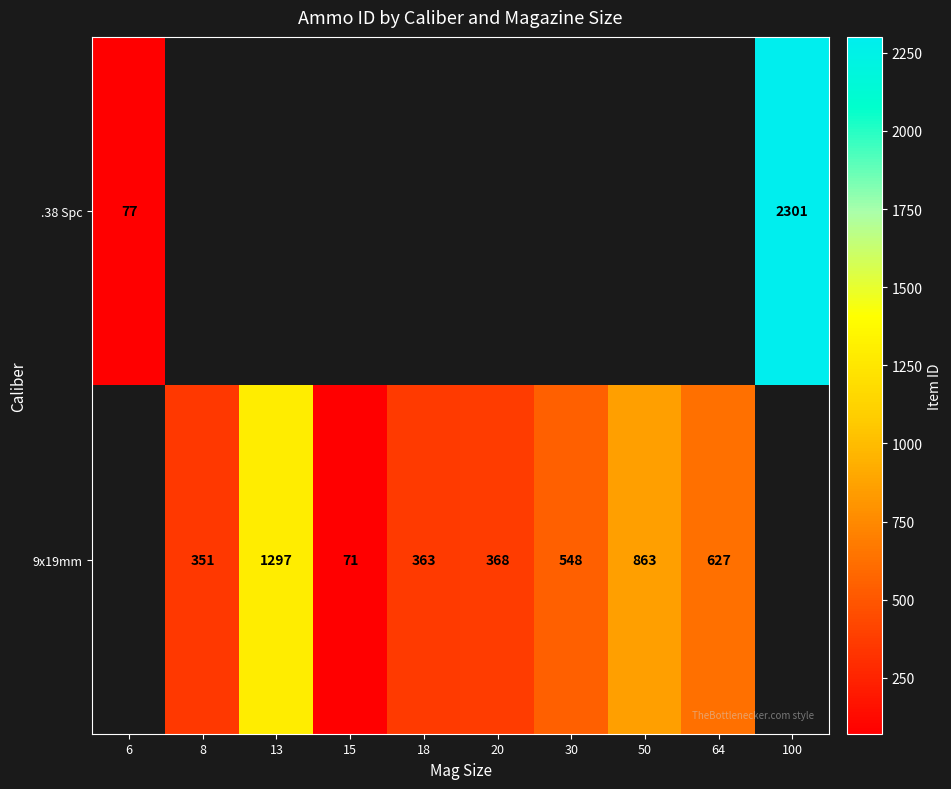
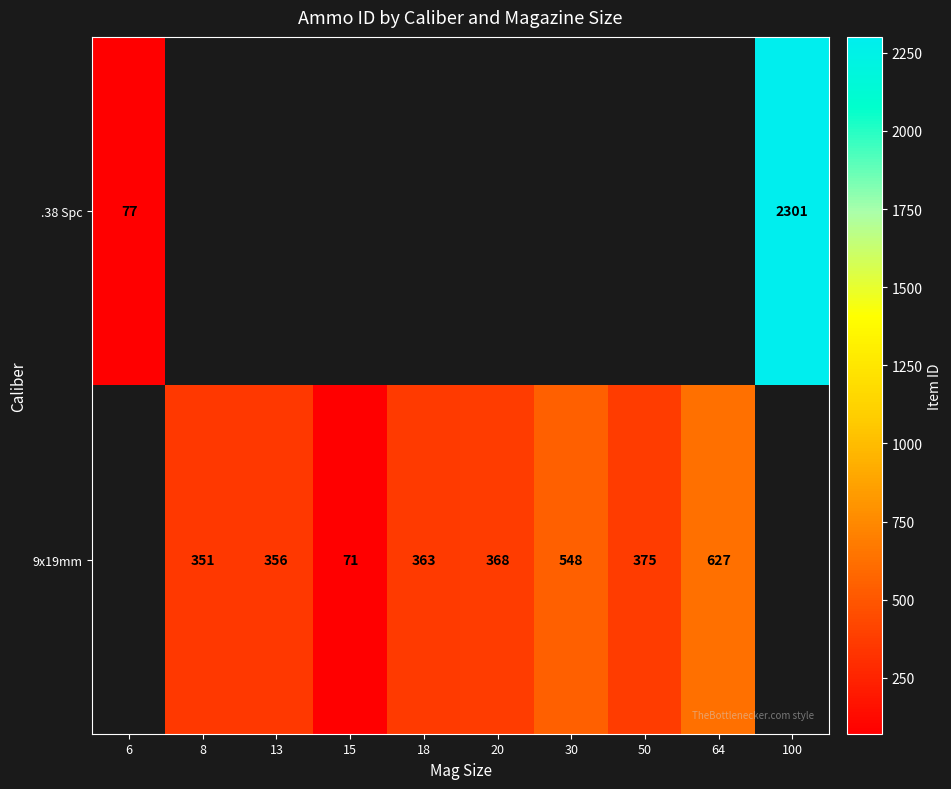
9x19mm, 13: 1297 -> 356
9x19mm, 50: 863 -> 375
